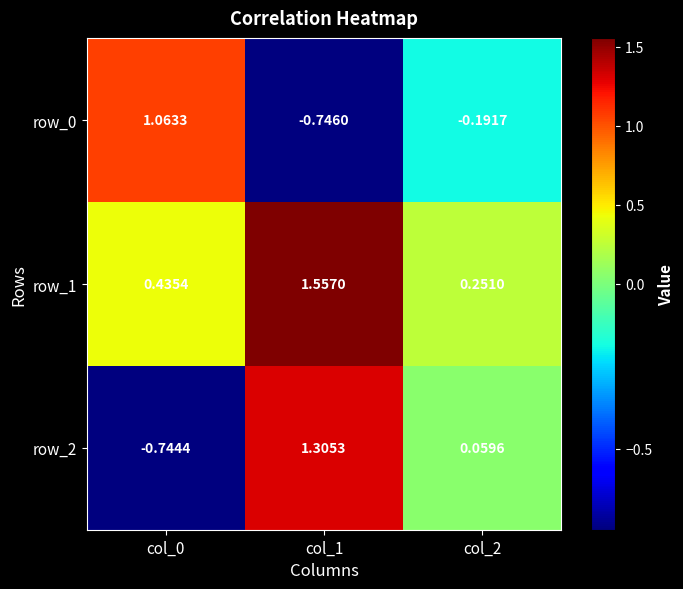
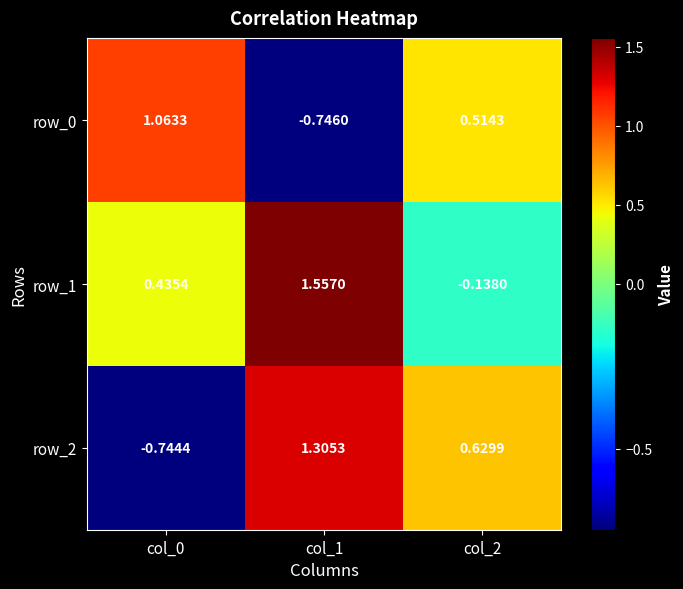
row_0, col_2: -0.1917 -> 0.5143
row_1, col_2: 0.2510 -> -0.1380
row_2, col_2: 0.0596 -> 0.6299
